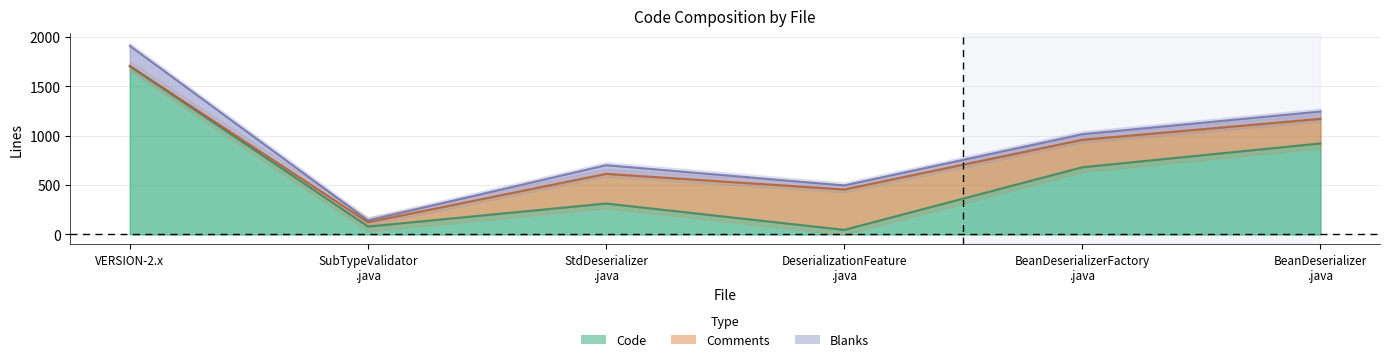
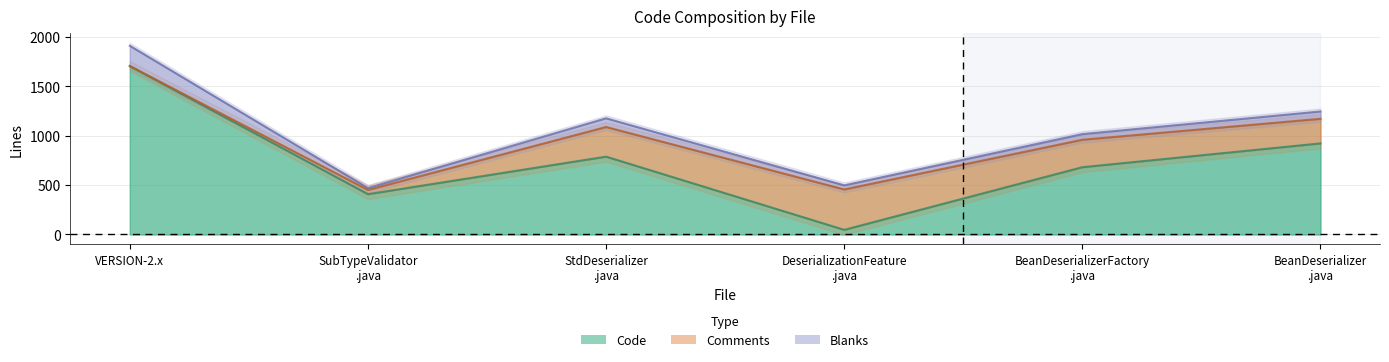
Code, SubTypeValidator .java: 100 -> 400
Code, StdDeserializer .java: 300 -> 800
